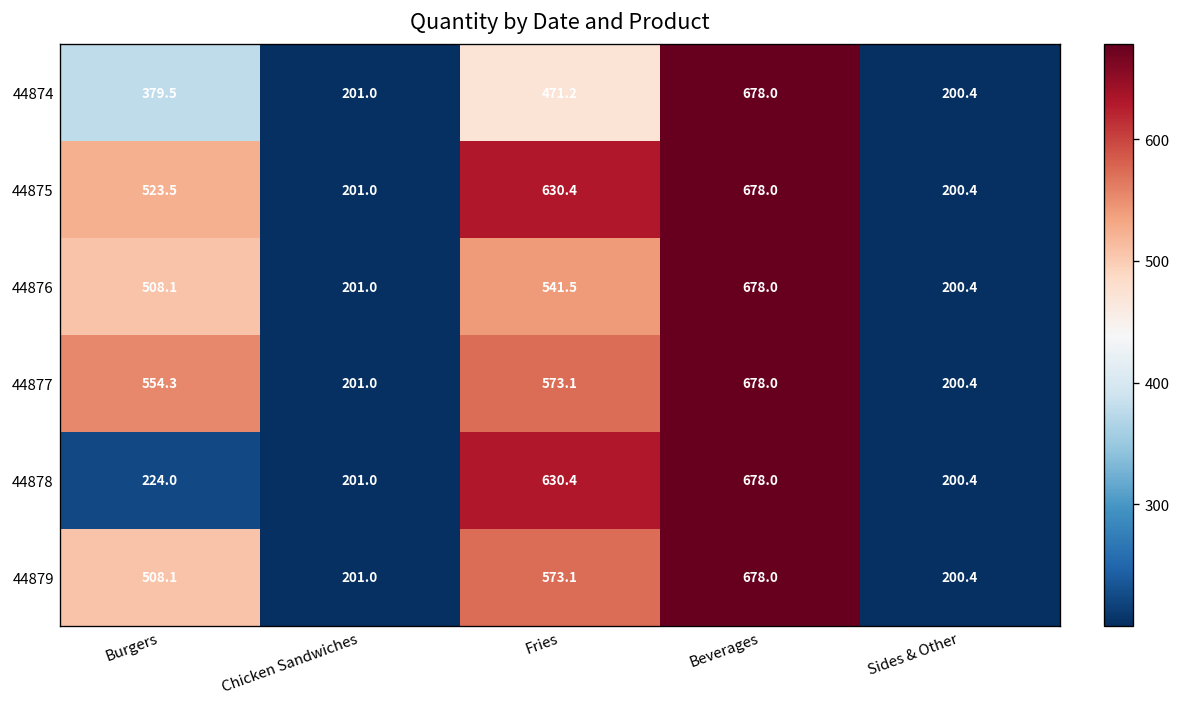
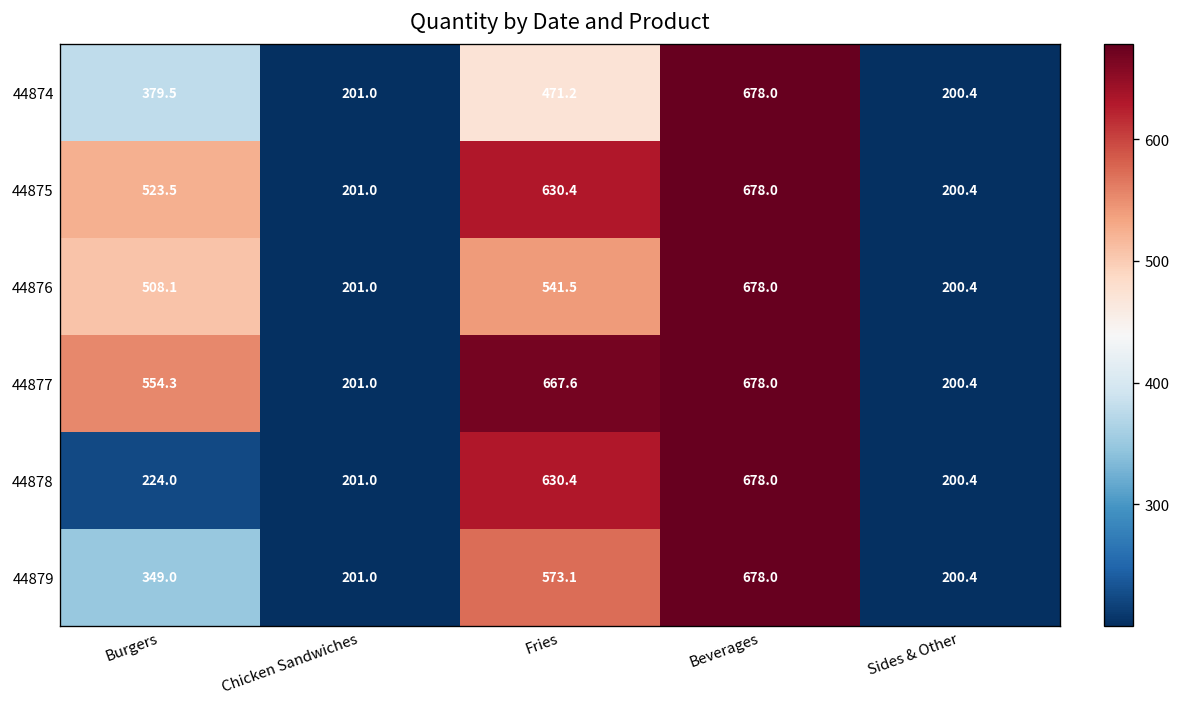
44877, Fries: 573.1 -> 667.6
44879, Burgers: 508.1 -> 349.0
